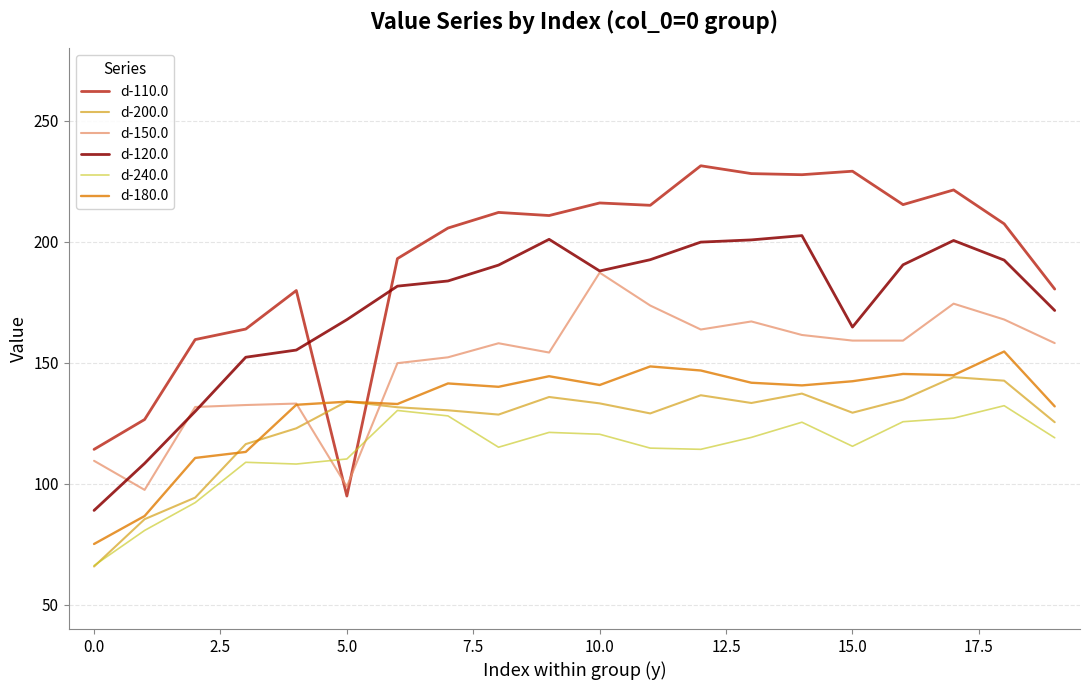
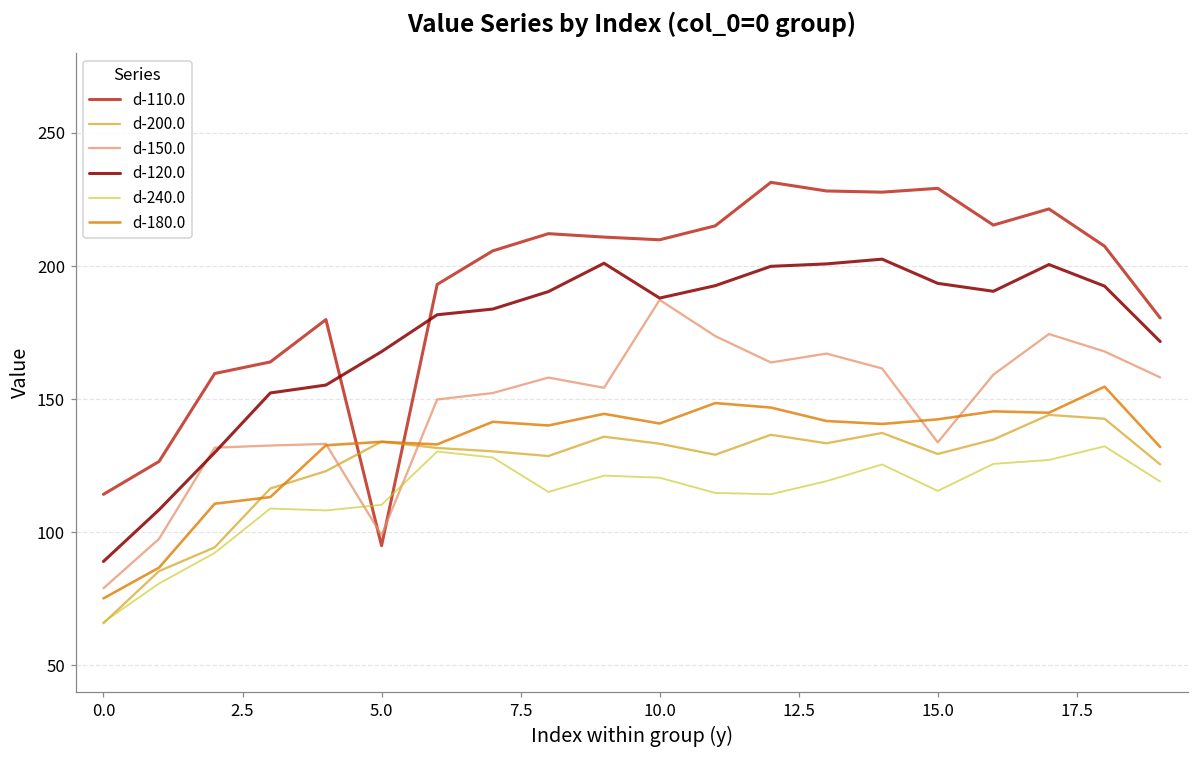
d-150.0, 0.0: 110 -> 79
d-110.0, 10.0: 216 -> 210
d-150.0, 15.0: 159 -> 134
d-120.0, 15.0: 165 -> 194
